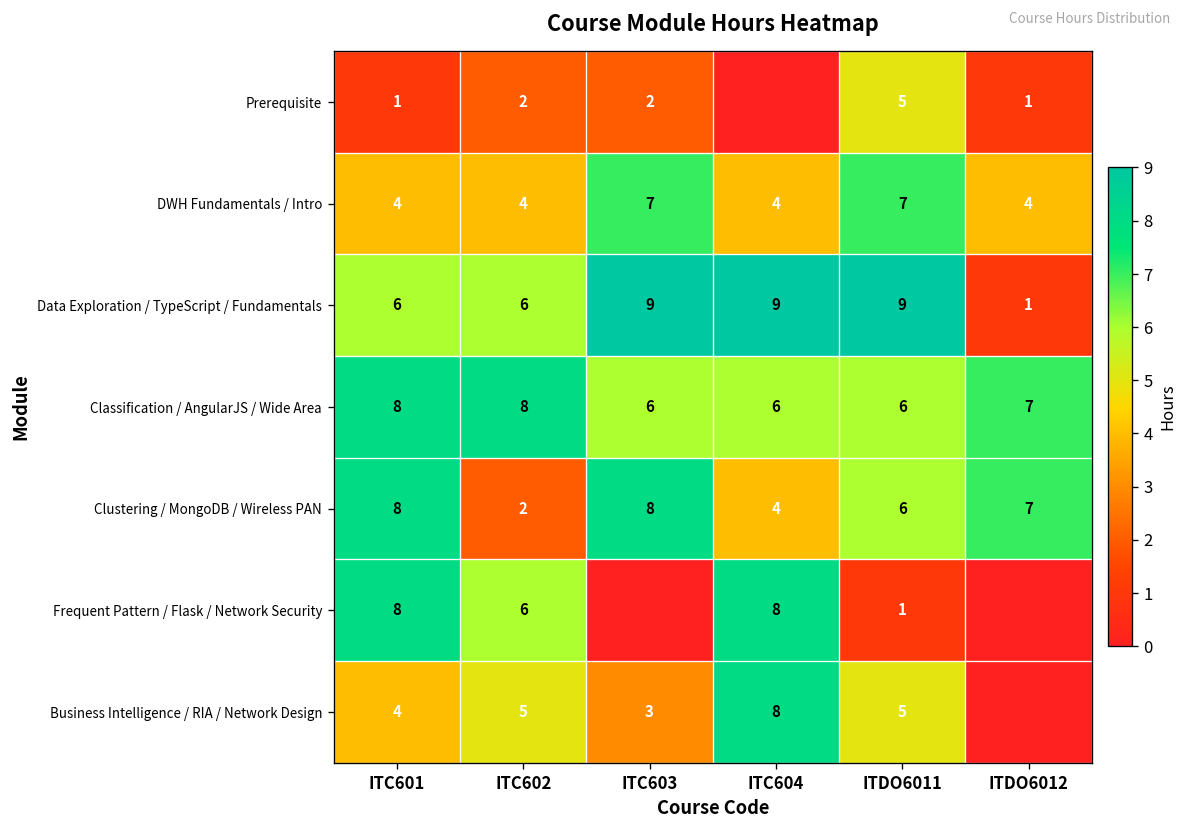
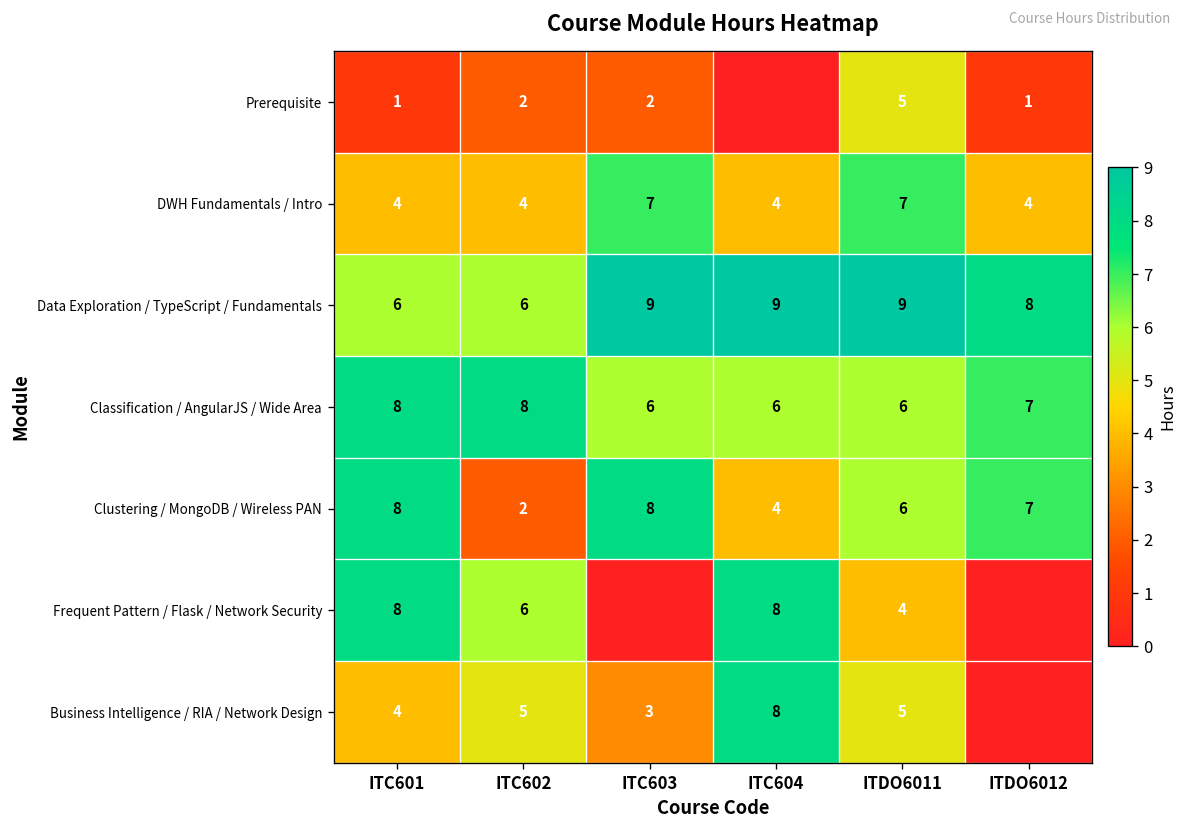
Data Exploration / TypeScript / Fundamentals, ITDO6012: 1 -> 8
Frequent Pattern / Flask / Network Security, ITDO6011: 1 -> 4
